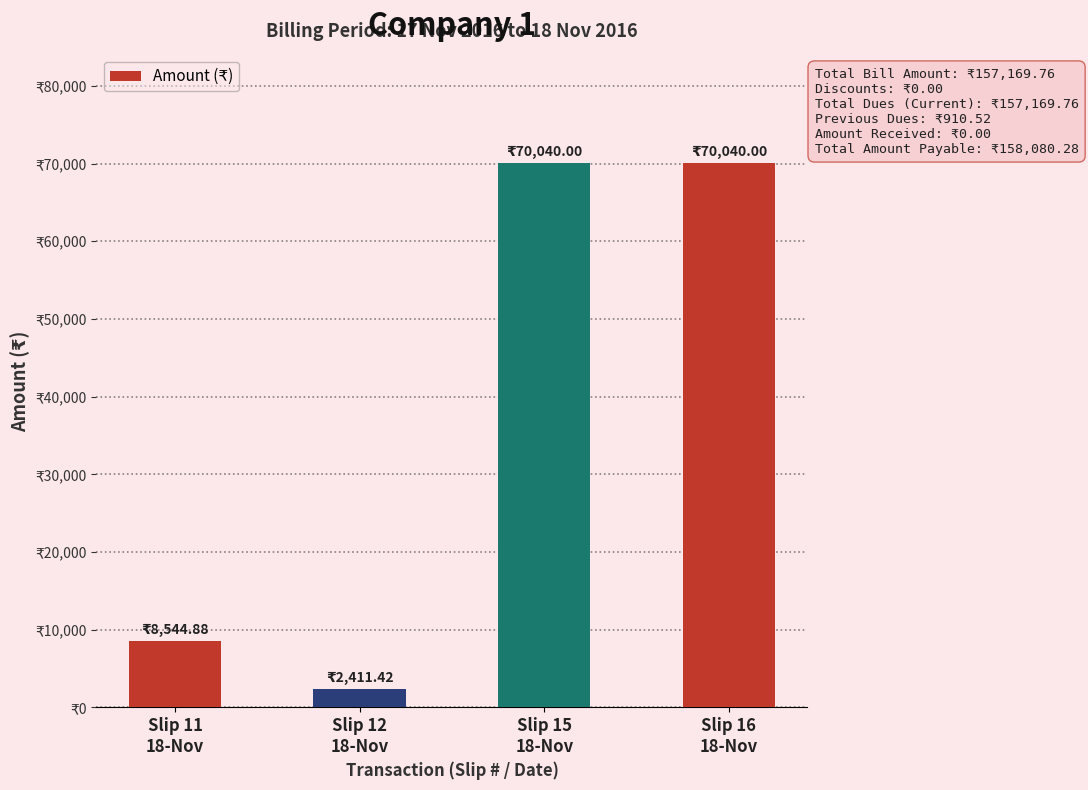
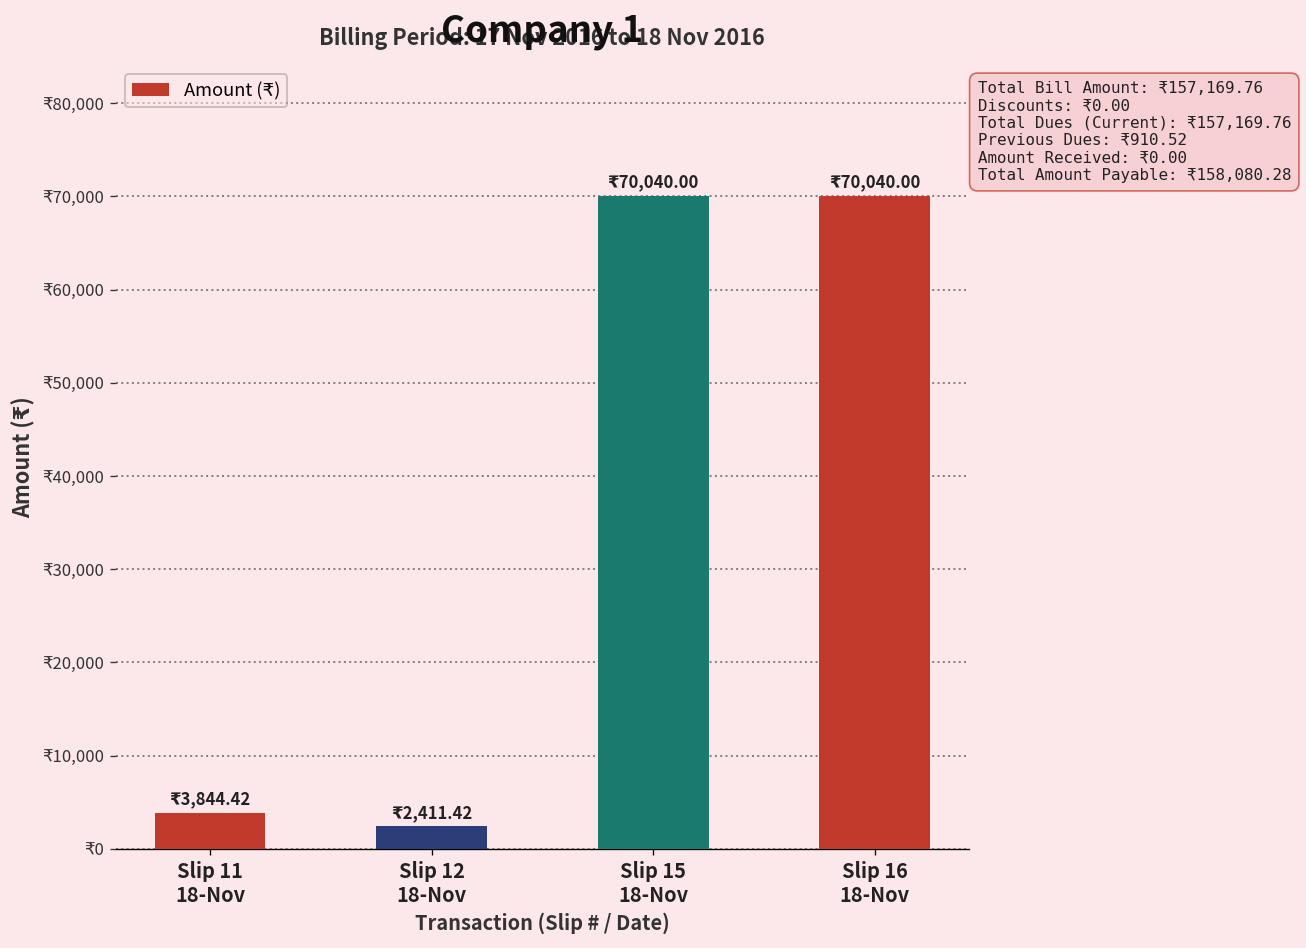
Slip 11 18-Nov: 8,544.88 -> 3,844.42
